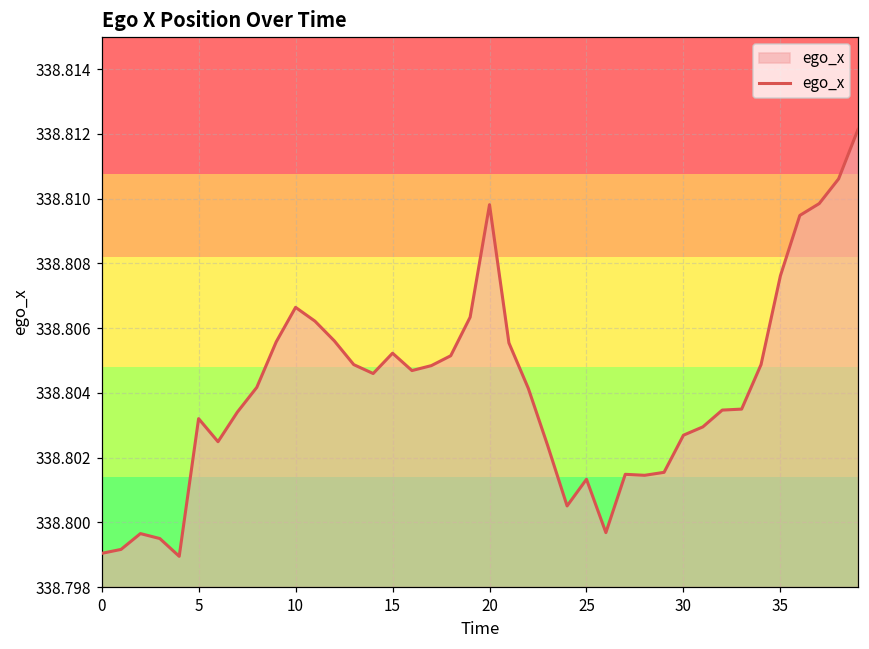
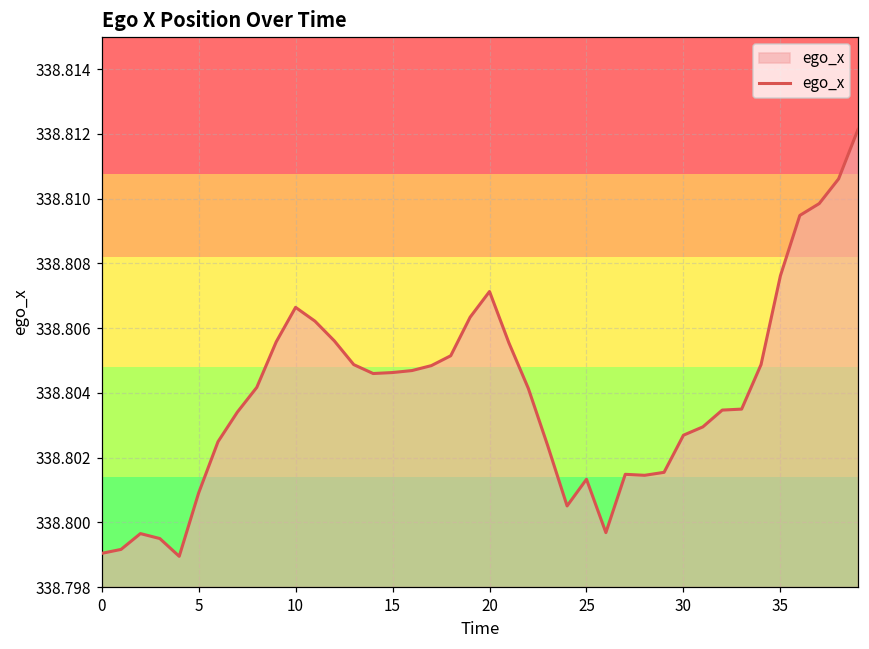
5: 338.8032 -> 338.8009
15: 338.8052 -> 338.8046
20: 338.8098 -> 338.8071
